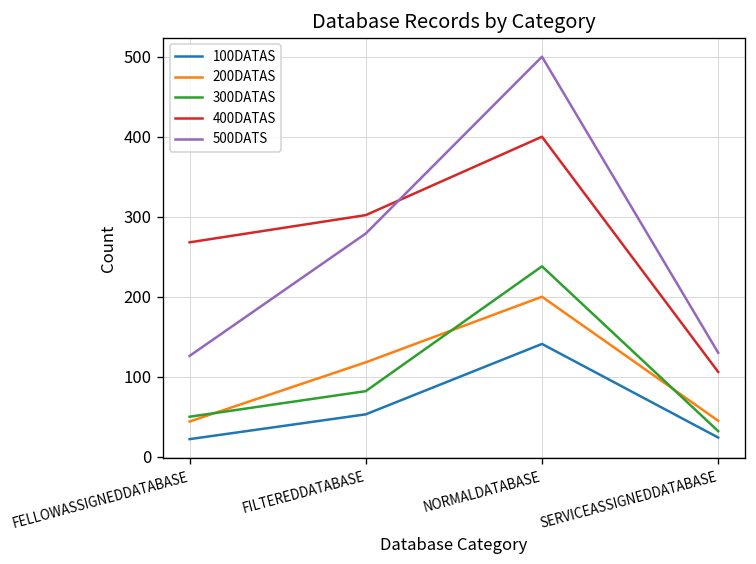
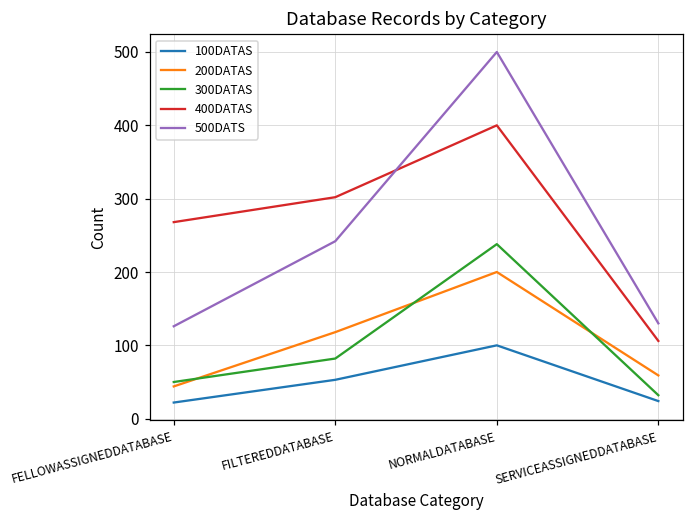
500DATS, FILTEREDDATABASE: 280 -> 240
100DATAS, NORMALDATABASE: 140 -> 100
200DATAS, SERVICEASSIGNEDDATABASE: 50 -> 60
